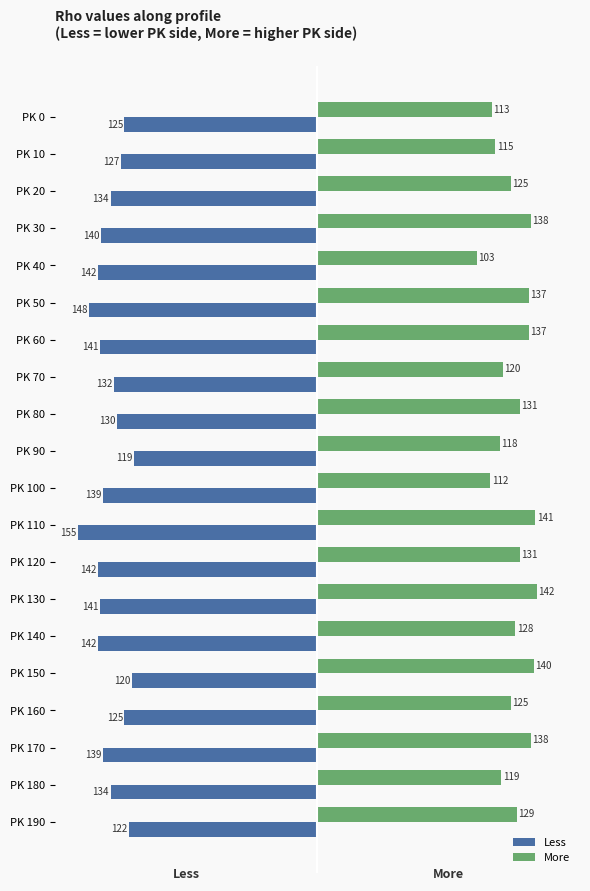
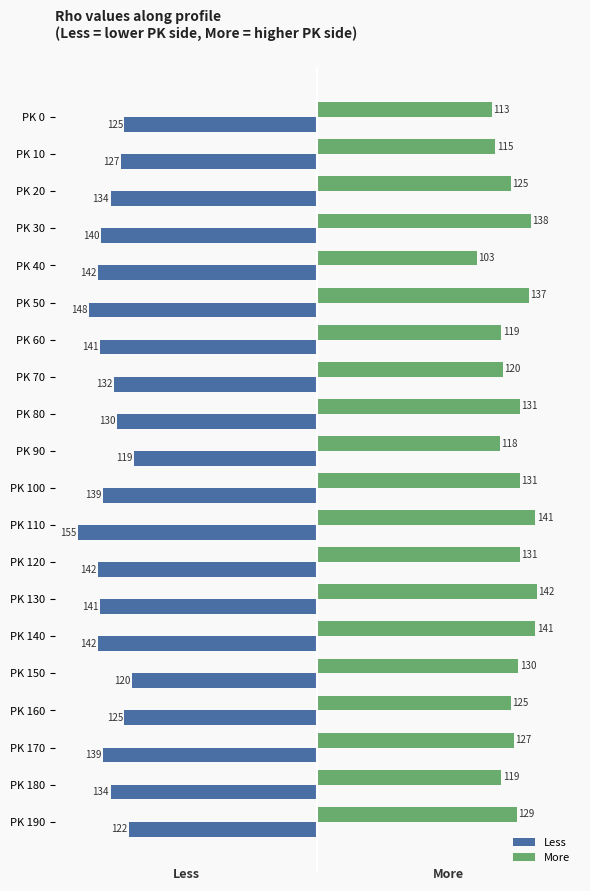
More, PK 60: 137 -> 119
More, PK 100: 112 -> 131
More, PK 140: 128 -> 141
More, PK 150: 140 -> 130
More, PK 170: 138 -> 127
